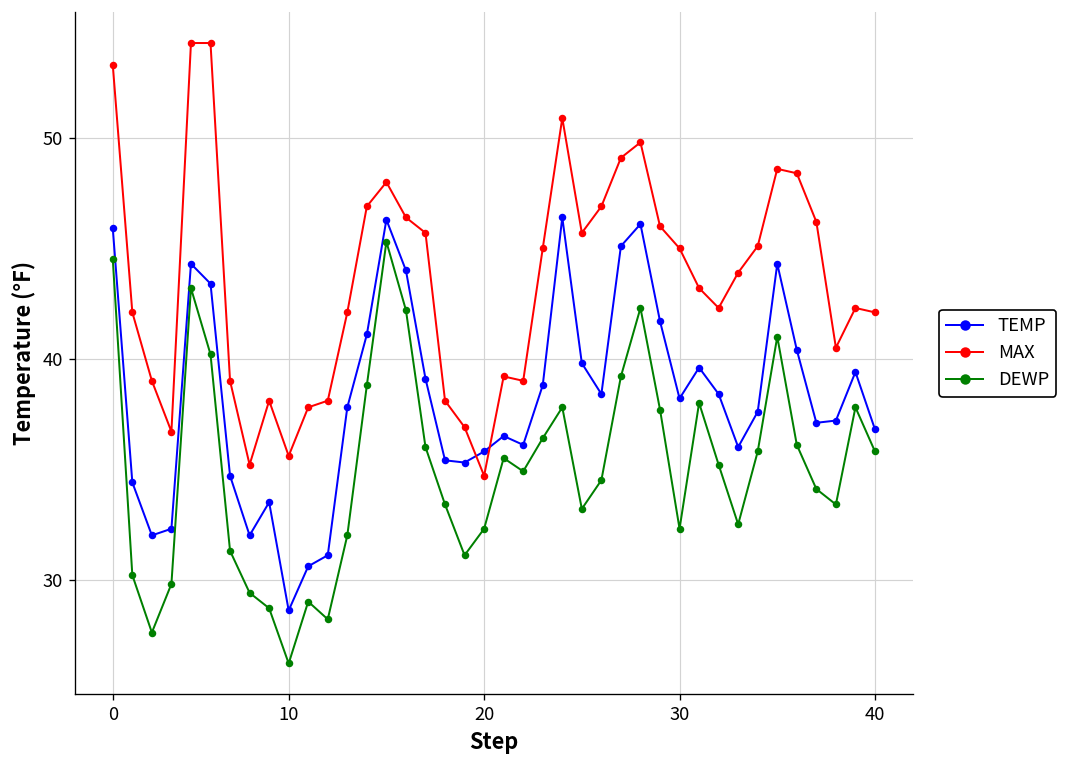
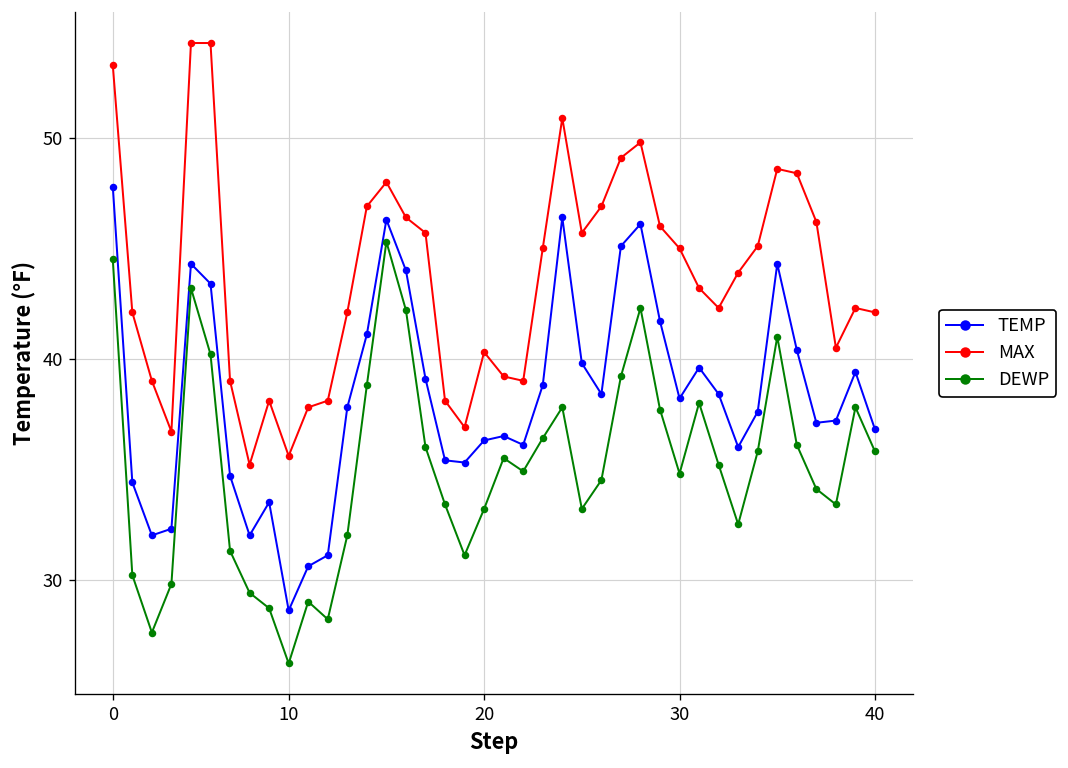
TEMP, 0: 45.9 -> 47.8
TEMP, 20: 35.8 -> 36.3
MAX, 20: 34.7 -> 40.3
DEWP, 20: 32.3 -> 33.2
DEWP, 30: 32.3 -> 34.8
